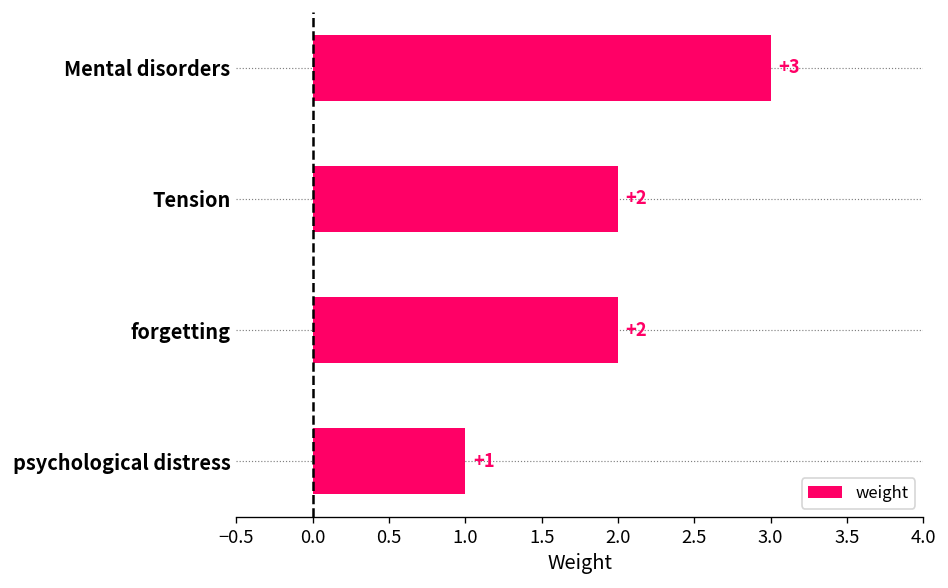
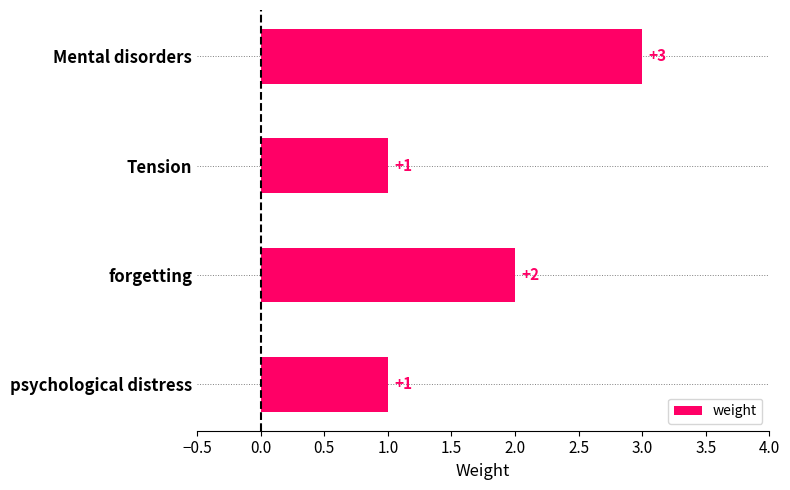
Tension: +2 -> +1
